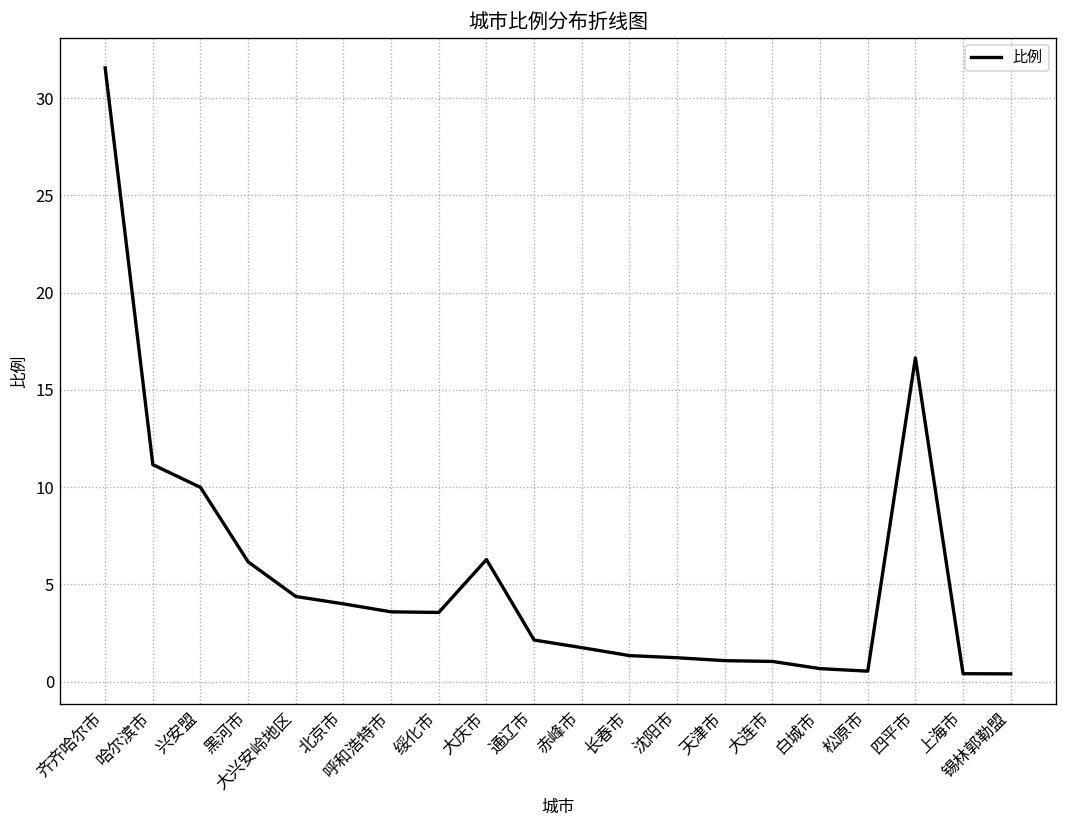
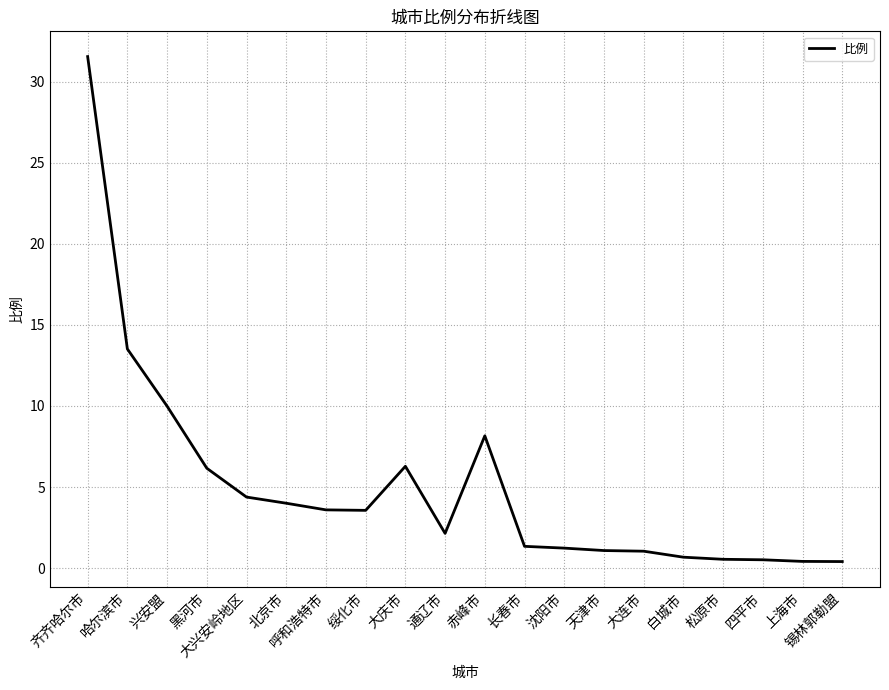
哈尔滨市: 11.2 -> 13.5
赤峰市: 1.8 -> 8.2
四平市: 16.7 -> 0.5
